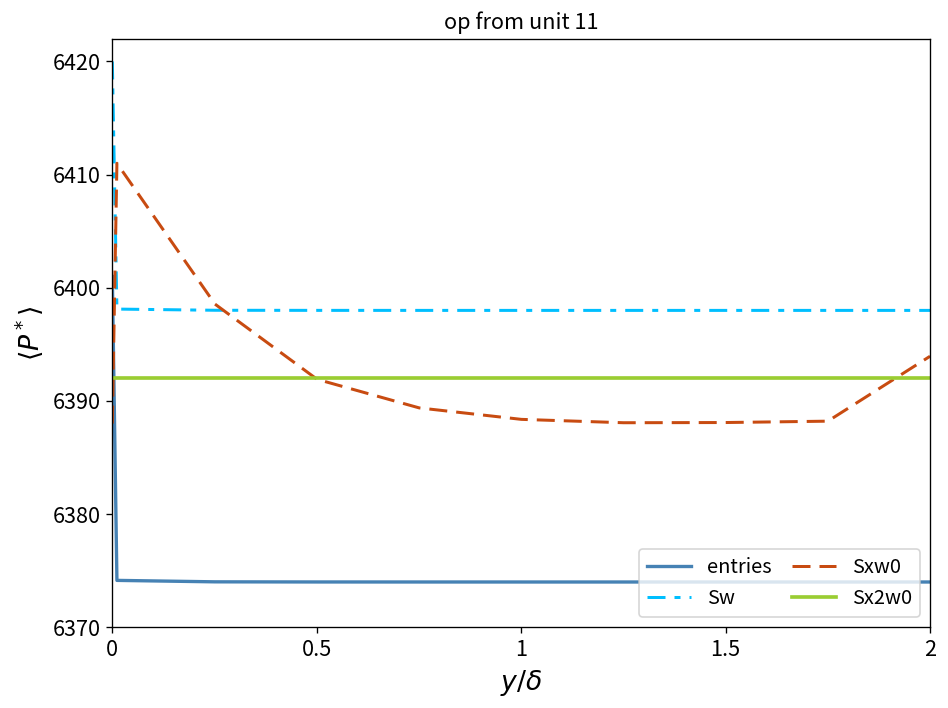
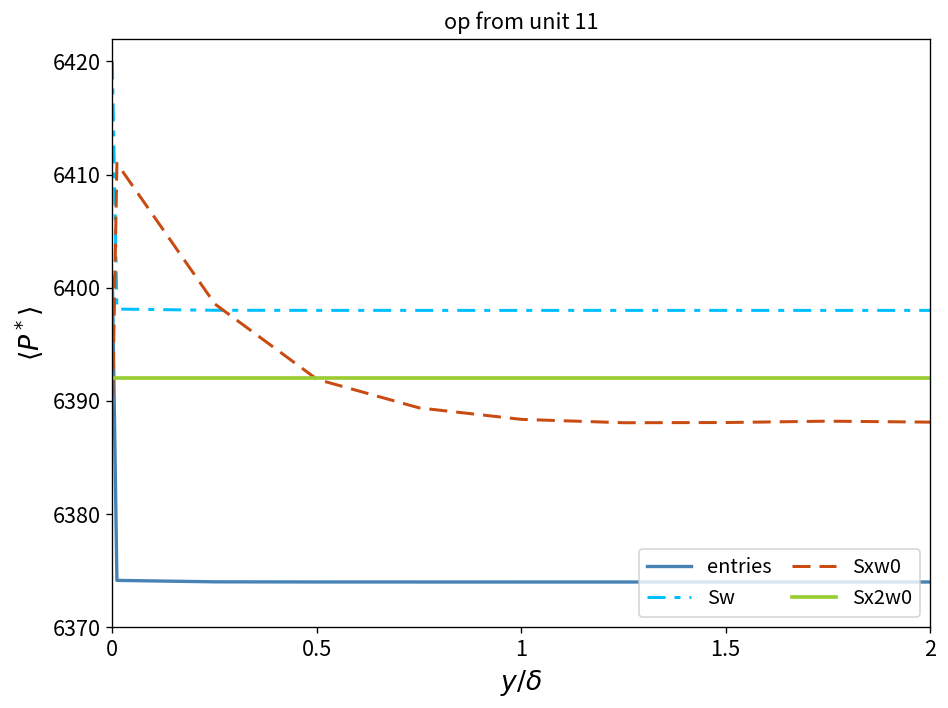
Sxw0, 2: 6394 -> 6388
